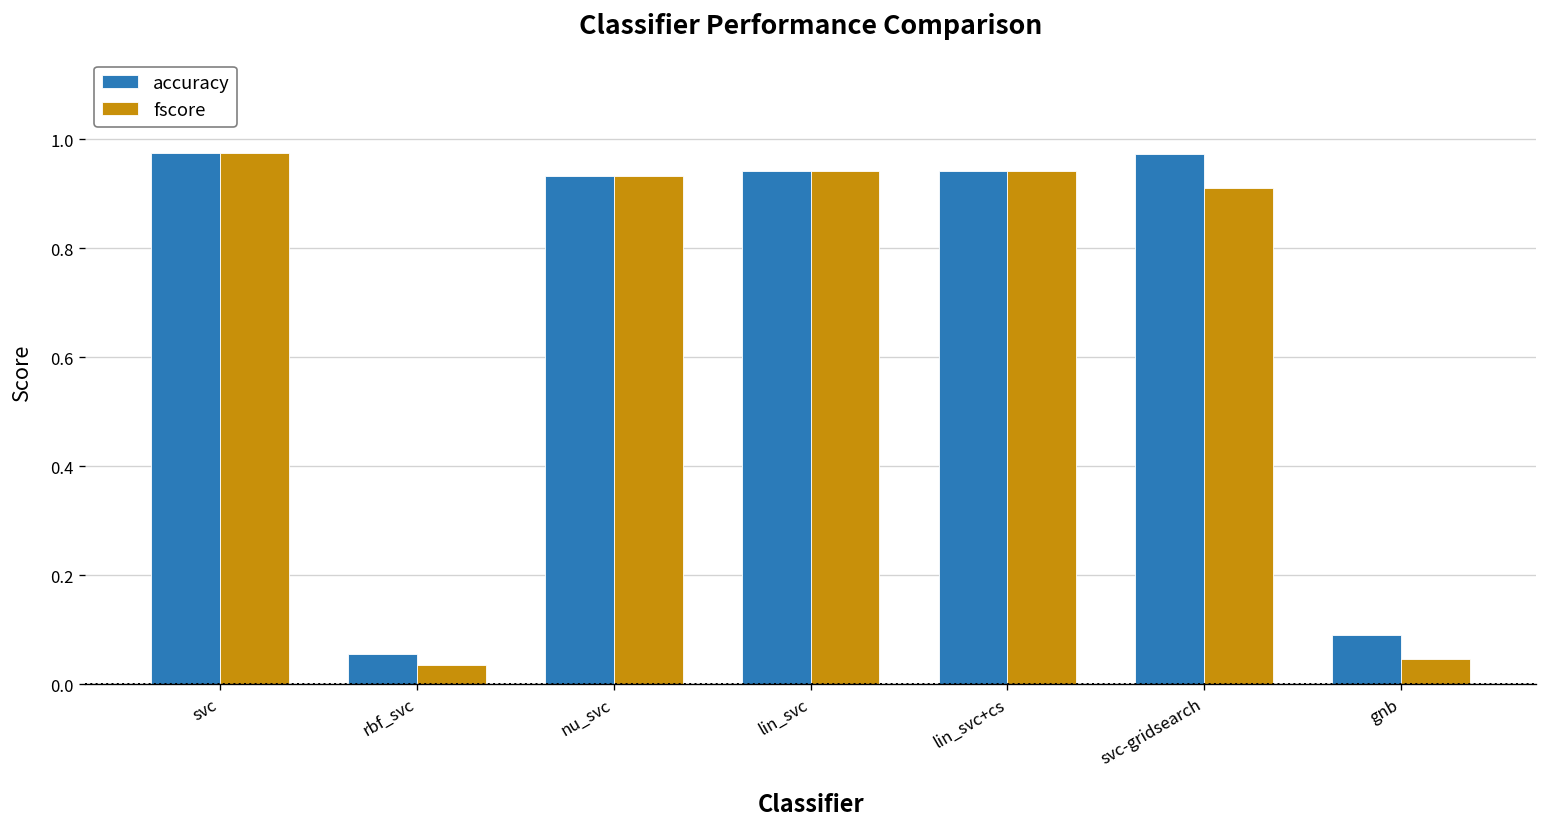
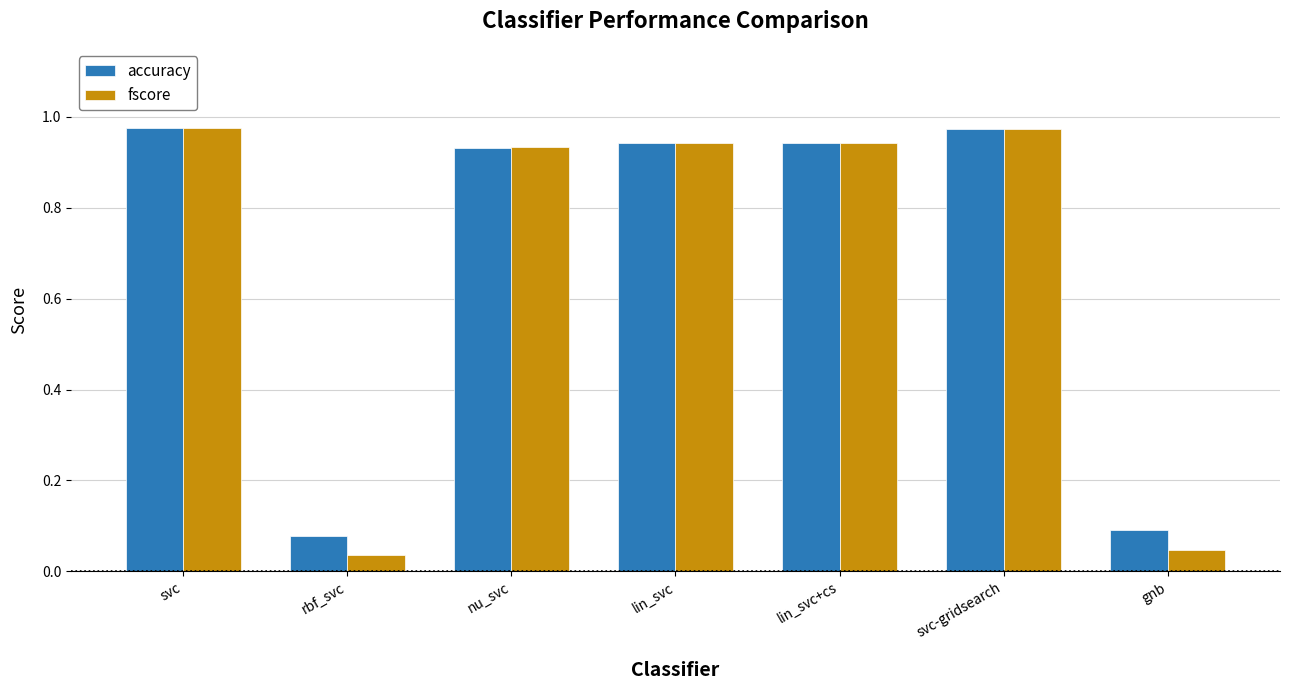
accuracy, rbf_svc: 0.06 -> 0.08
fscore, svc-gridsearch: 0.91 -> 0.97
